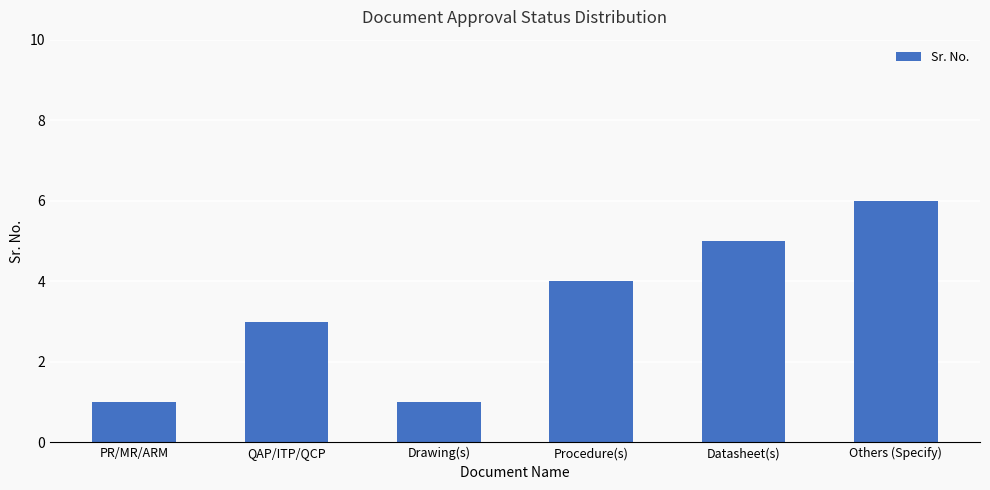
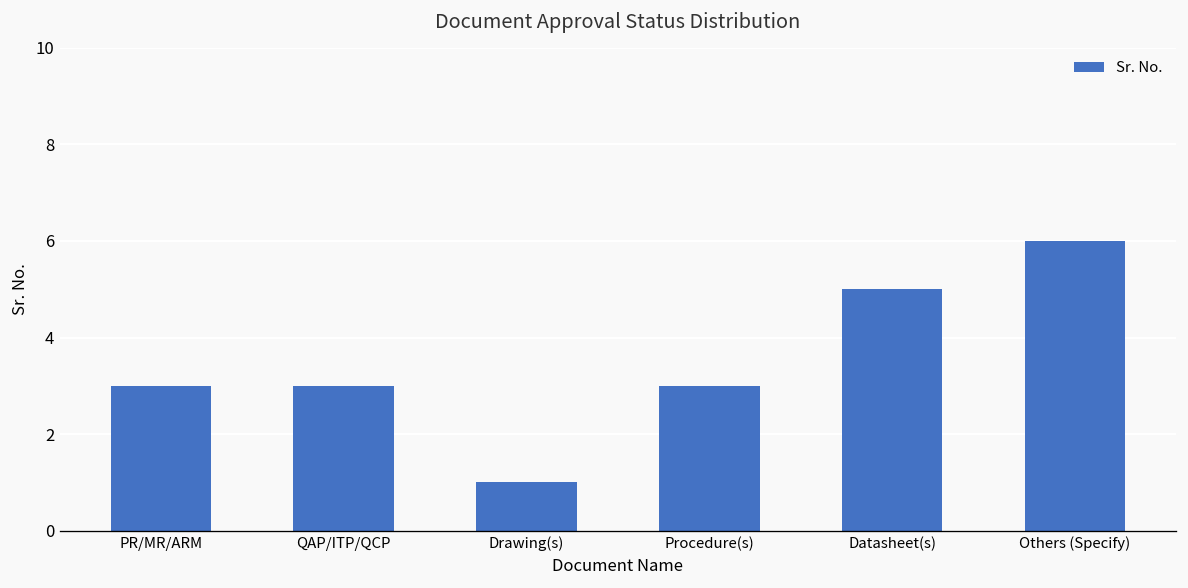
PR/MR/ARM: 1 -> 3
Procedure(s): 4 -> 3
